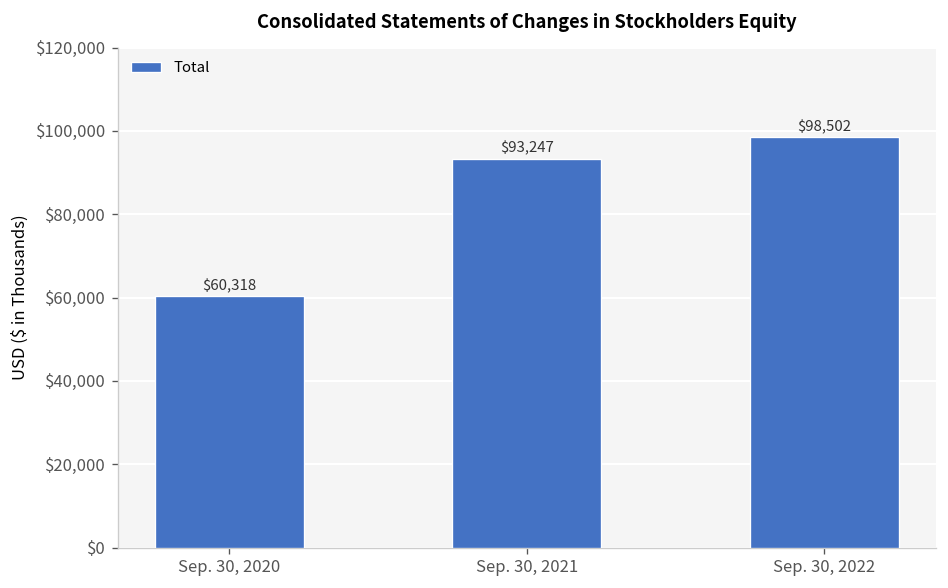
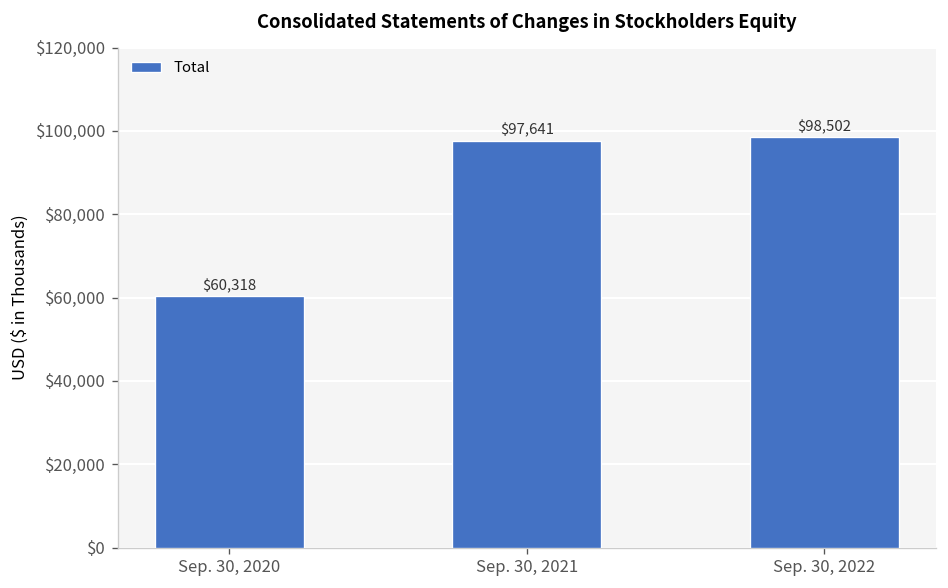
Sep. 30, 2021: $93,247 -> $97,641
